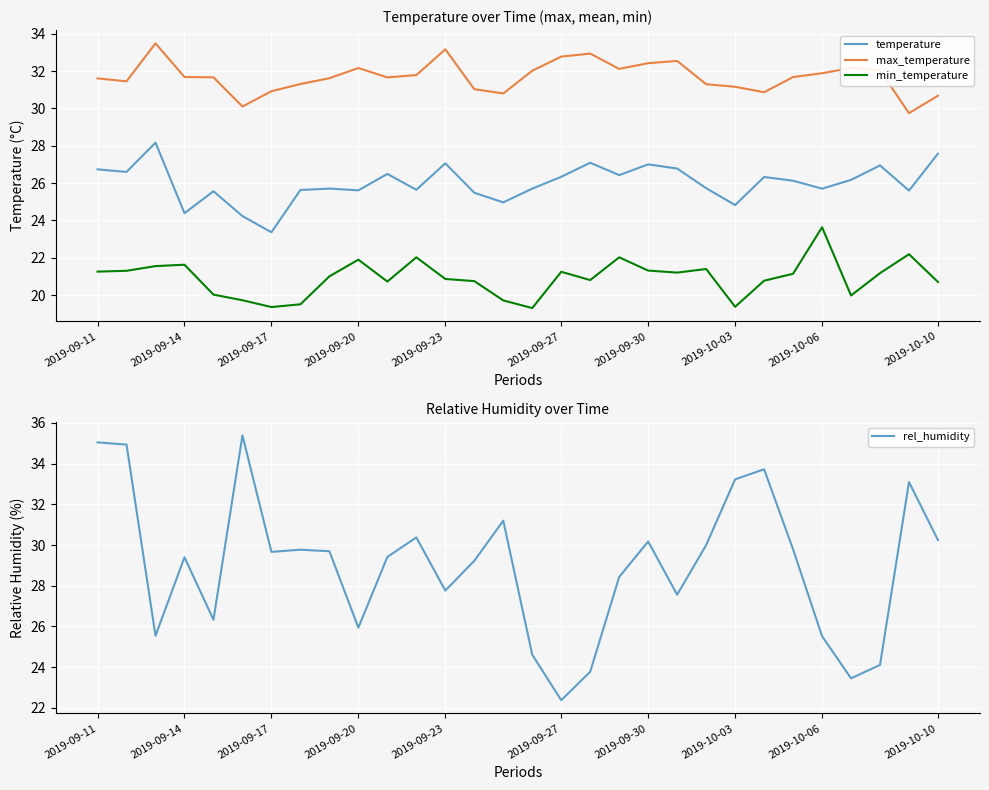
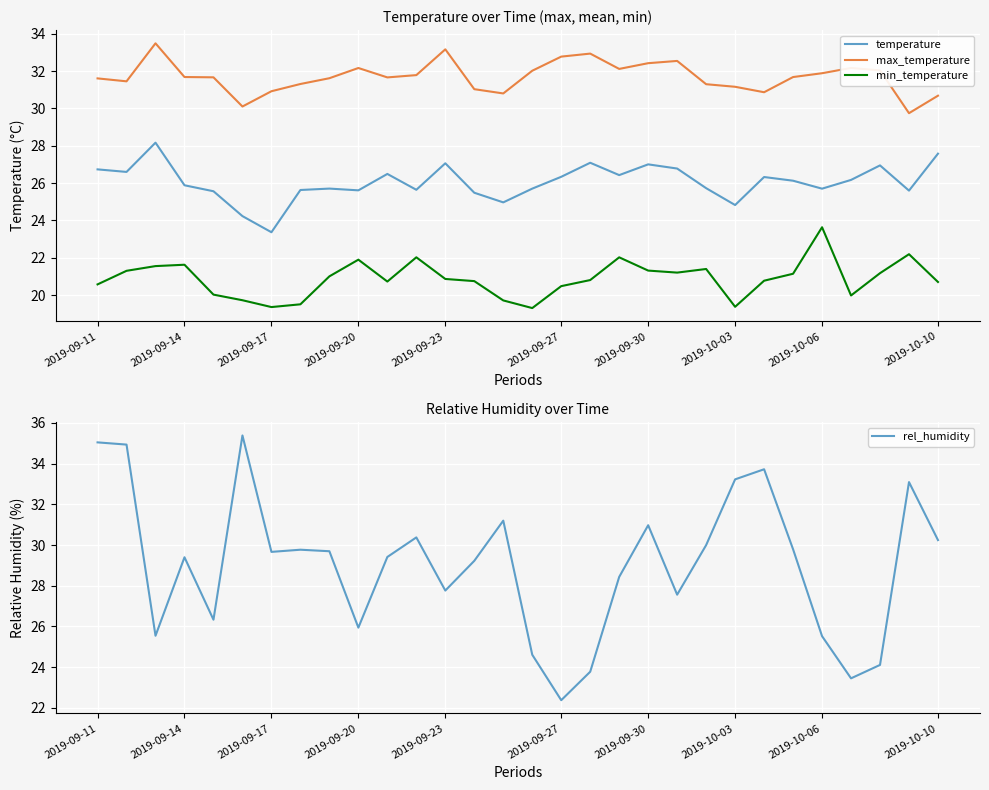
Temperature over Time (max, mean, min), min_temperature, 2019-09-11: 21.3 -> 20.6
Temperature over Time (max, mean, min), temperature, 2019-09-14: 24.4 -> 25.9
Temperature over Time (max, mean, min), min_temperature, 2019-09-27: 21.2 -> 20.5
Relative Humidity over Time, 2019-09-30: 30.2 -> 31.0
